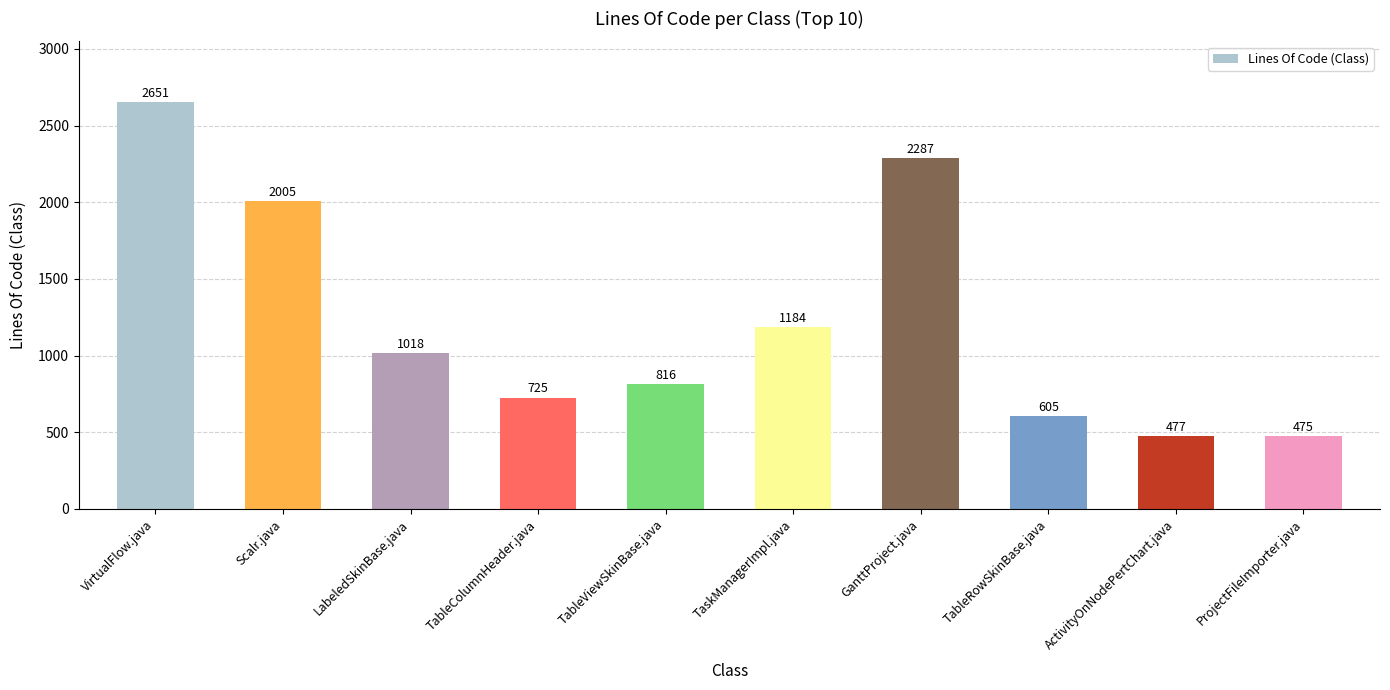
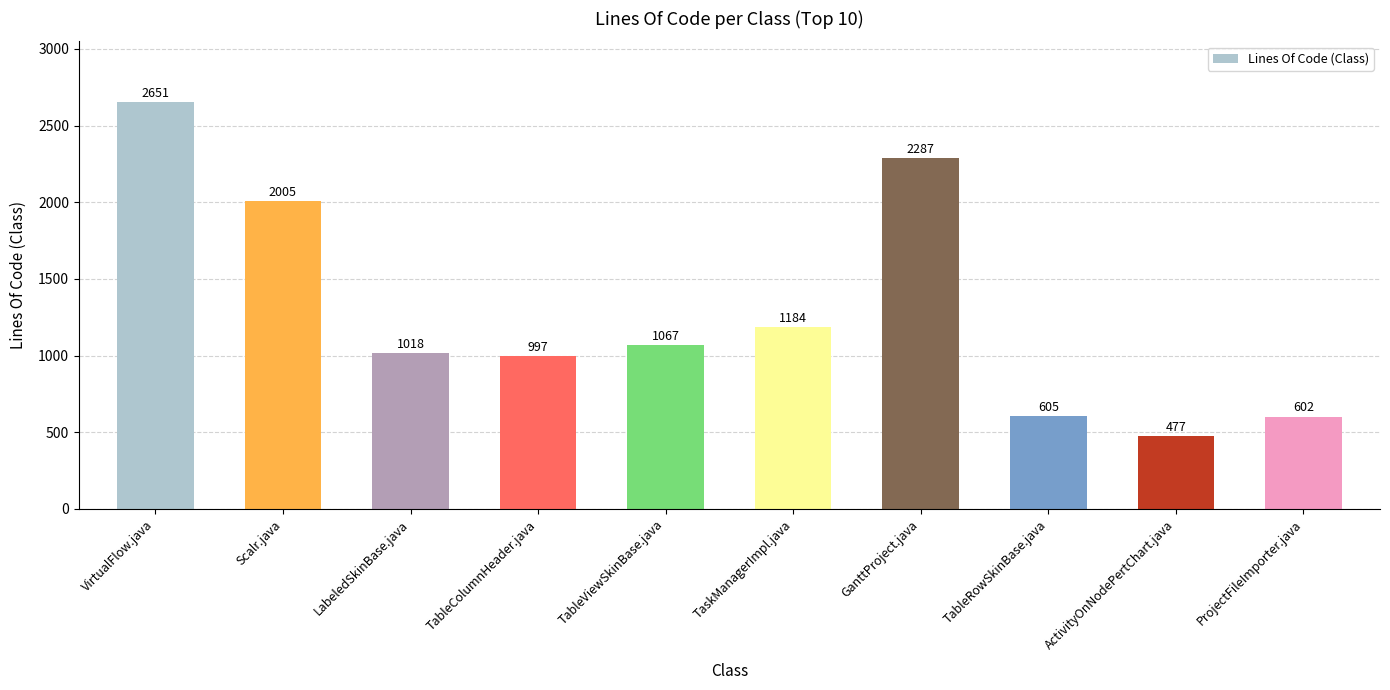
TableColumnHeader.java: 725 -> 997
TableViewSkinBase.java: 816 -> 1067
ProjectFileImporter.java: 475 -> 602
